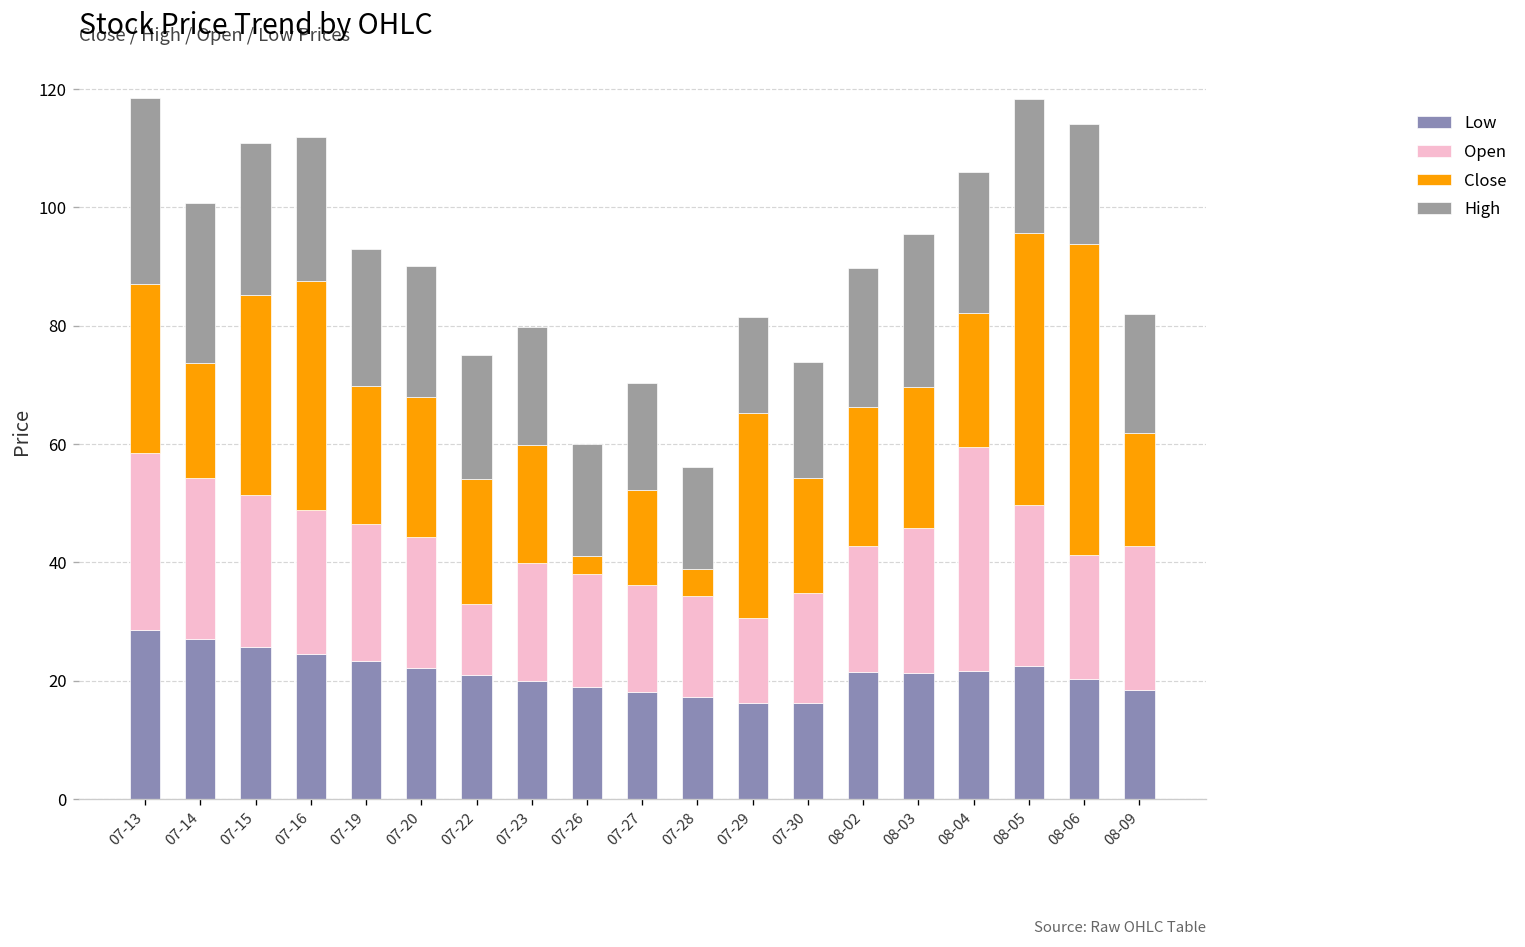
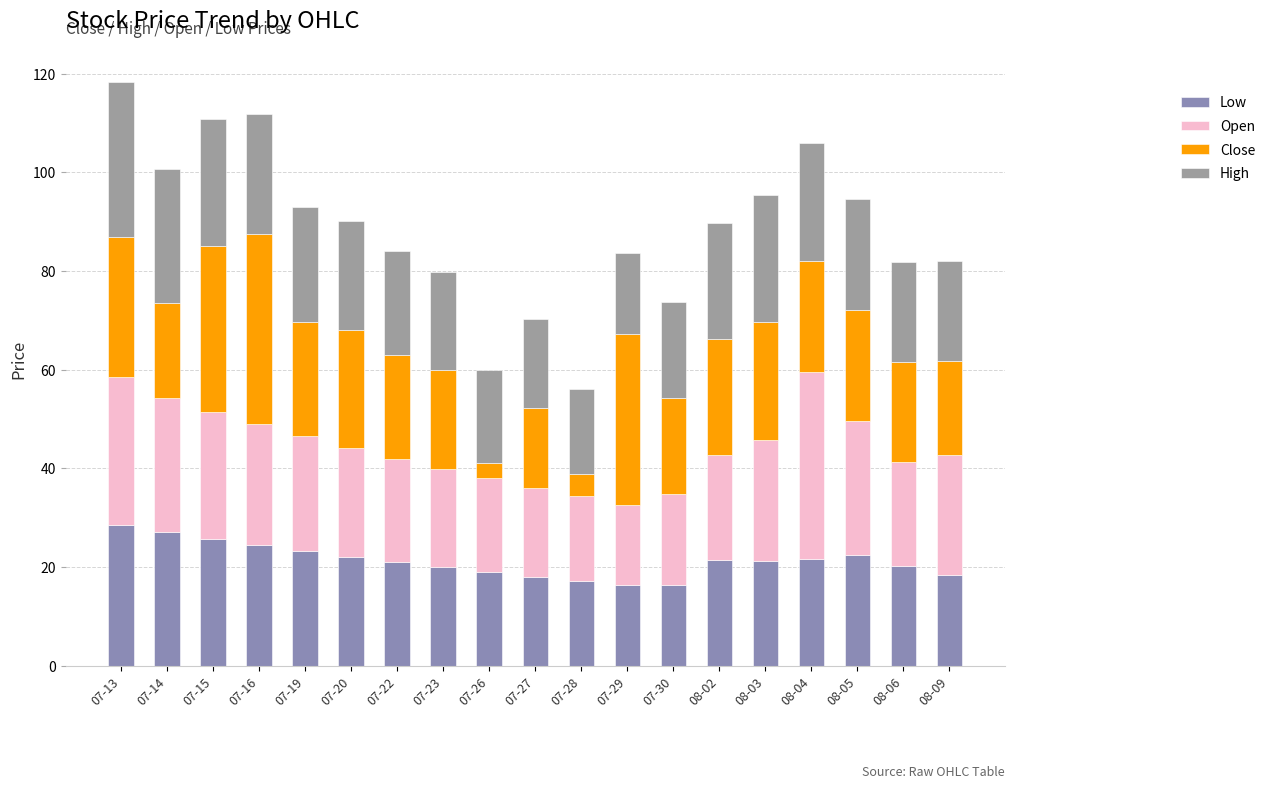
Open, 07-22: 12 -> 21
Open, 07-29: 14 -> 16
Close, 08-05: 46 -> 23
Close, 08-06: 53 -> 20
